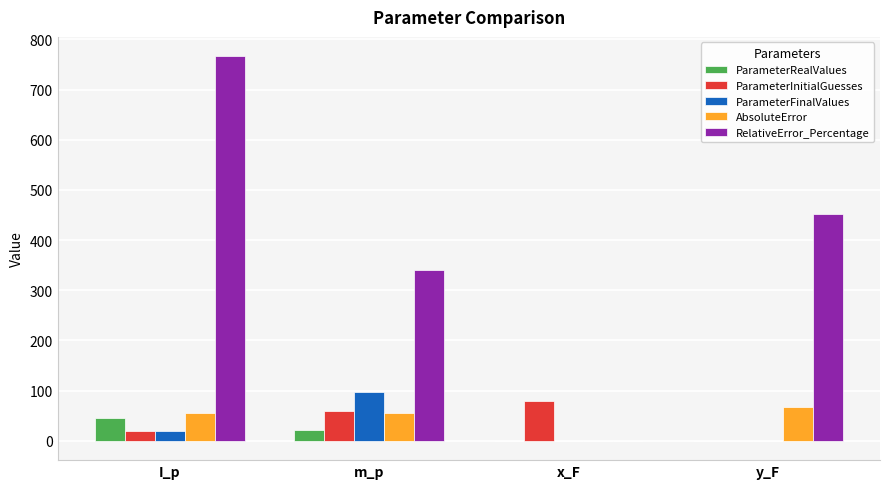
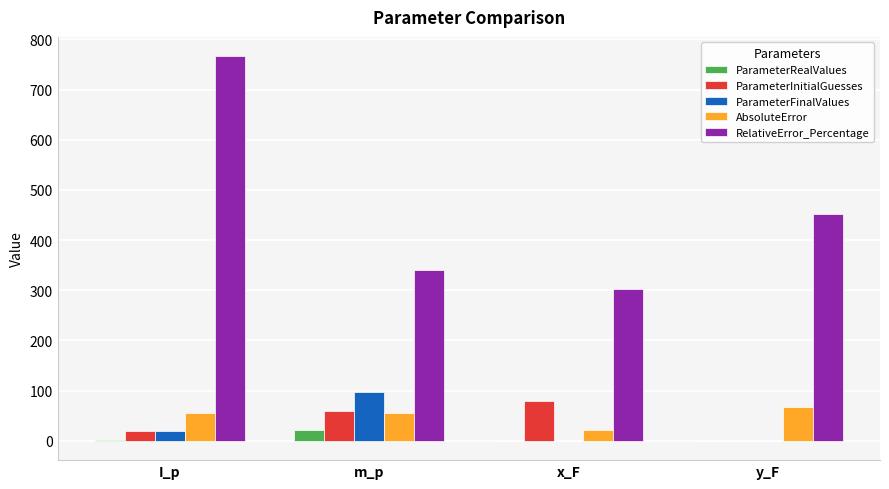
ParameterRealValues, I_p: 50 -> 0
AbsoluteError, x_F: 0 -> 20
RelativeError_Percentage, x_F: 0 -> 300
